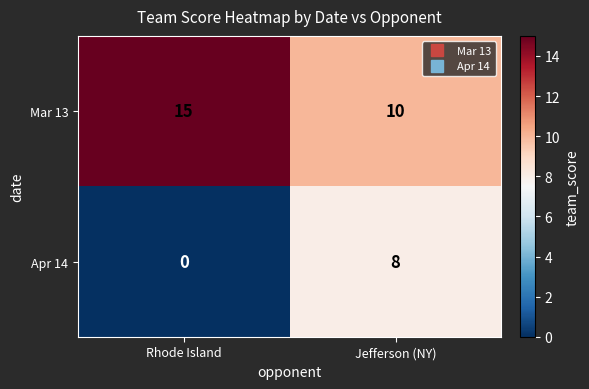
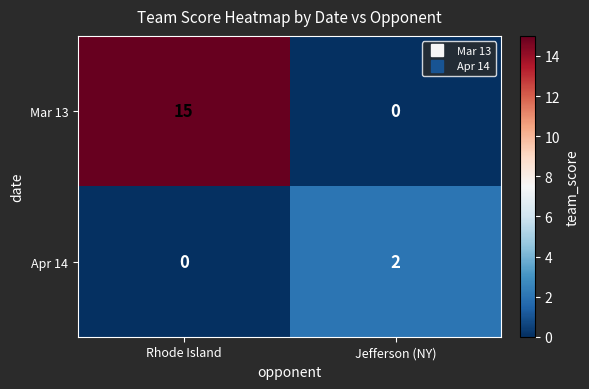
Mar 13, Jefferson (NY): 10 -> 0
Apr 14, Jefferson (NY): 8 -> 2
